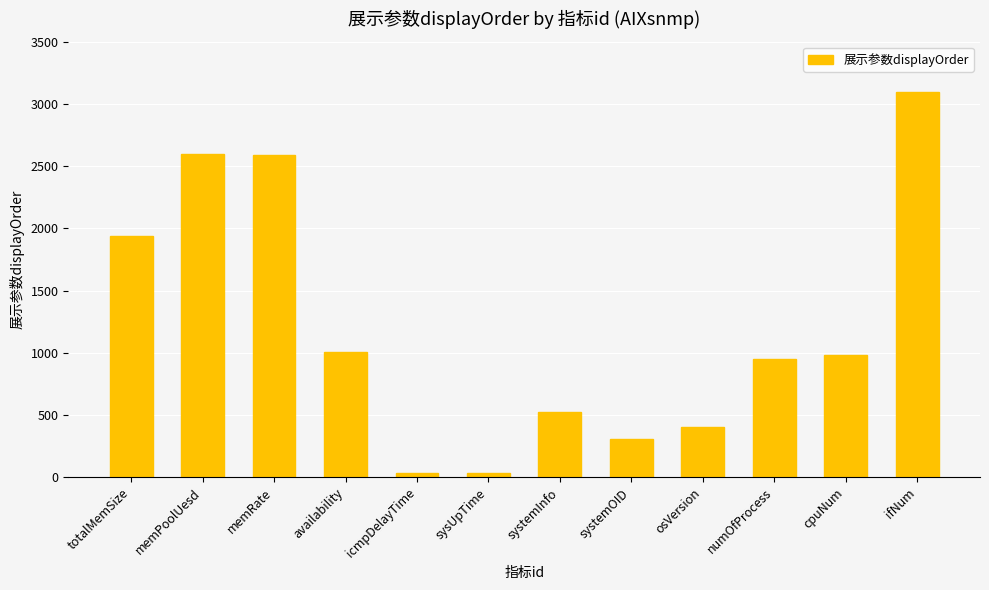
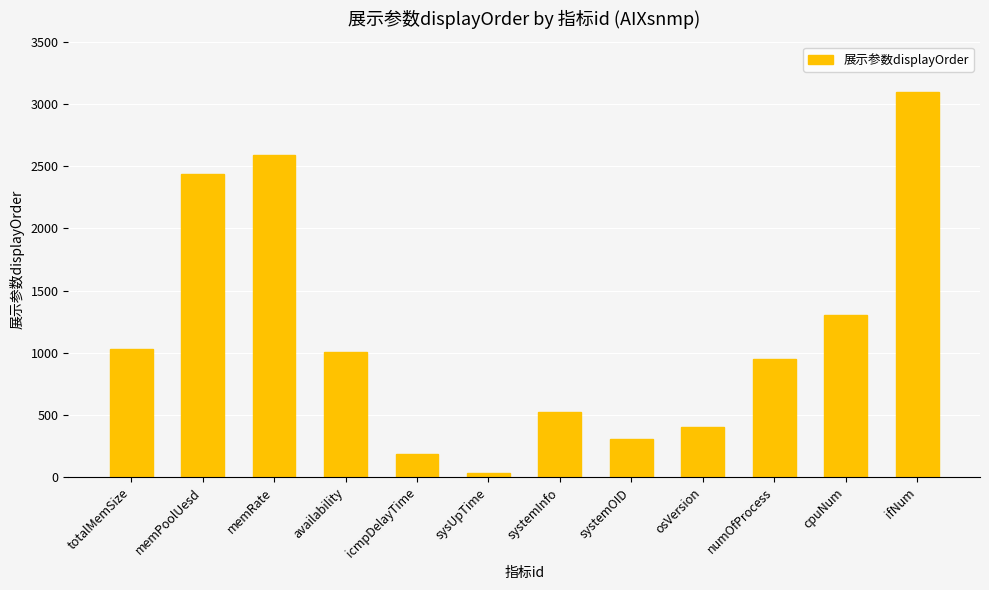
totalMemSize: 1940 -> 1030
memPoolUesd: 2600 -> 2440
icmpDelayTime: 30 -> 190
cpuNum: 990 -> 1300
